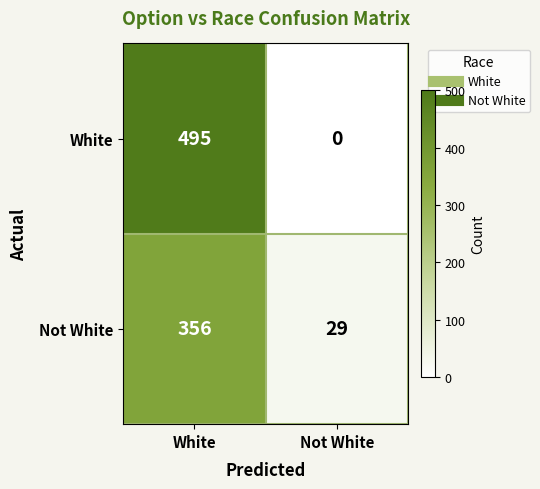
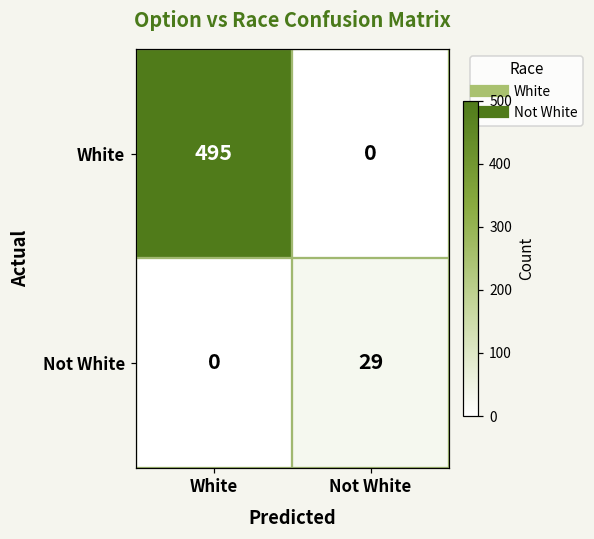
Not White, White: 356 -> 0
